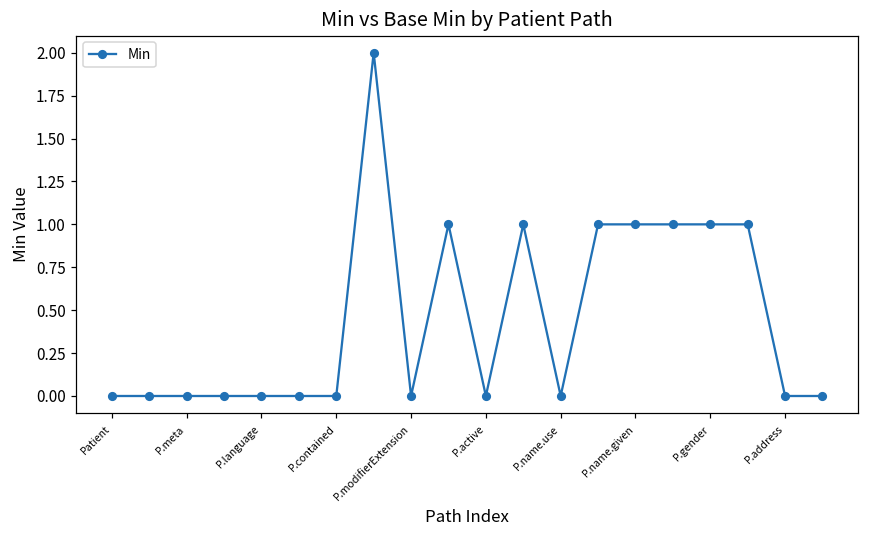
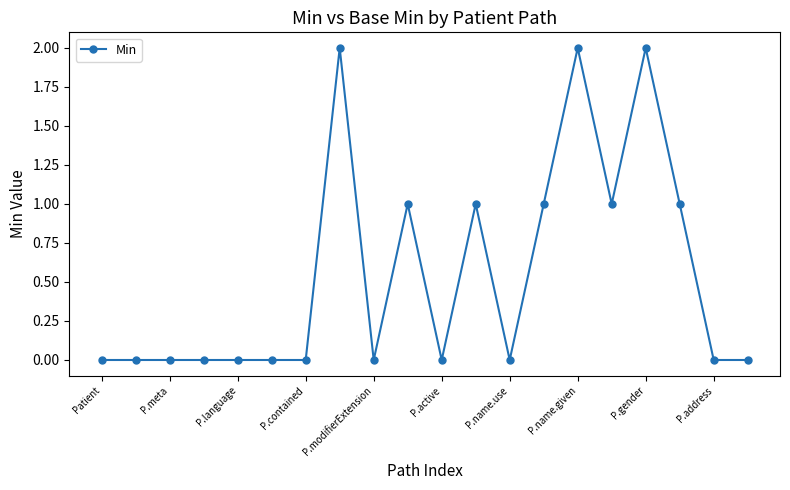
P.name.given: 1 -> 2
P.gender: 1 -> 2
